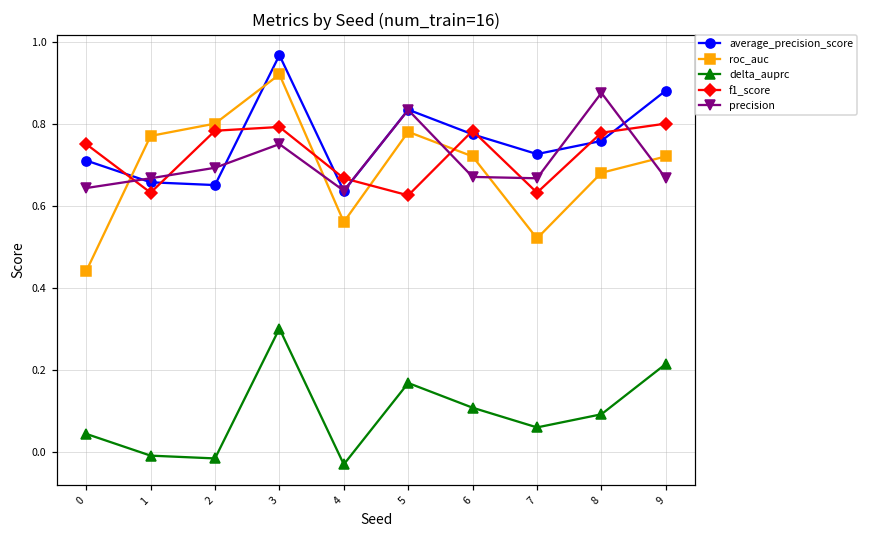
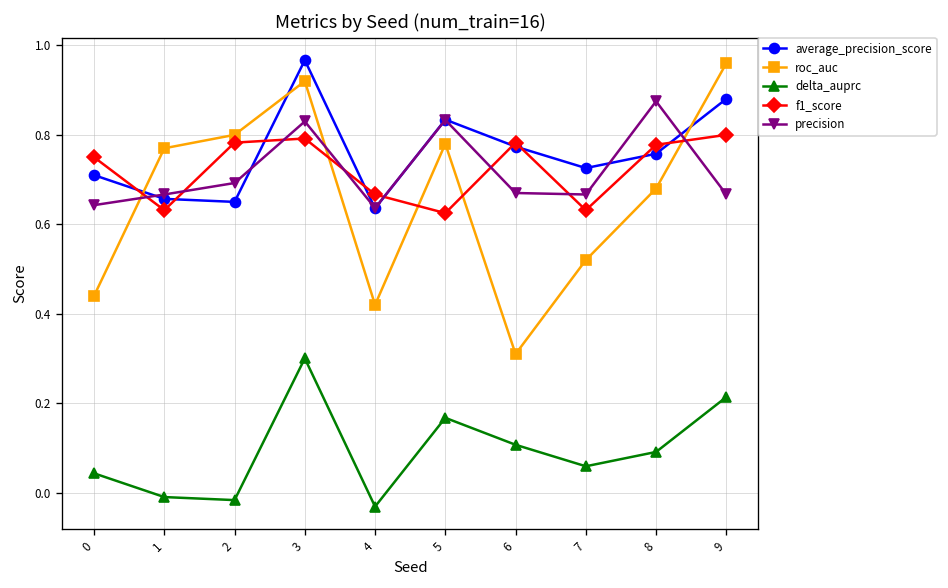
precision, 3: 0.75 -> 0.83
roc_auc, 4: 0.56 -> 0.42
roc_auc, 6: 0.72 -> 0.31
roc_auc, 9: 0.72 -> 0.96
